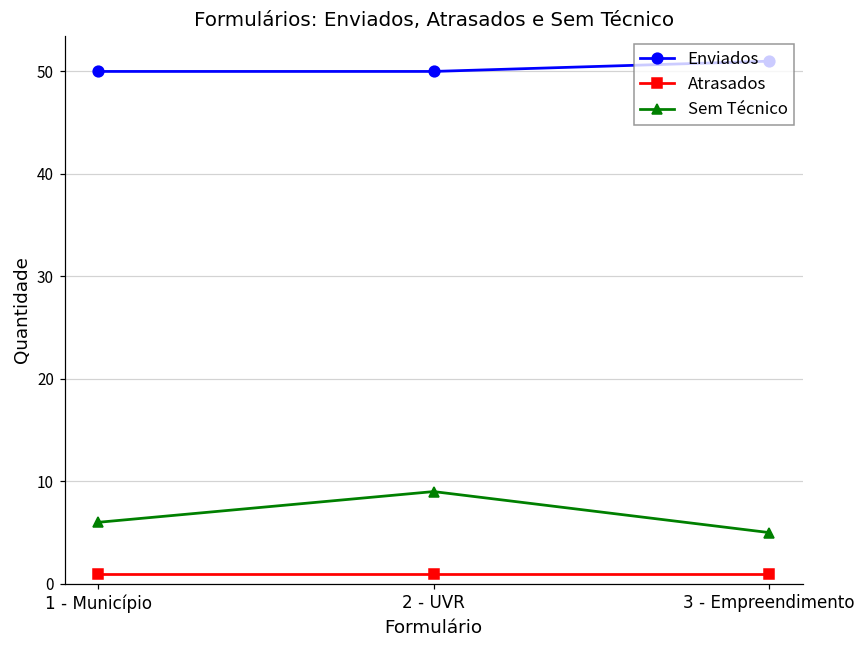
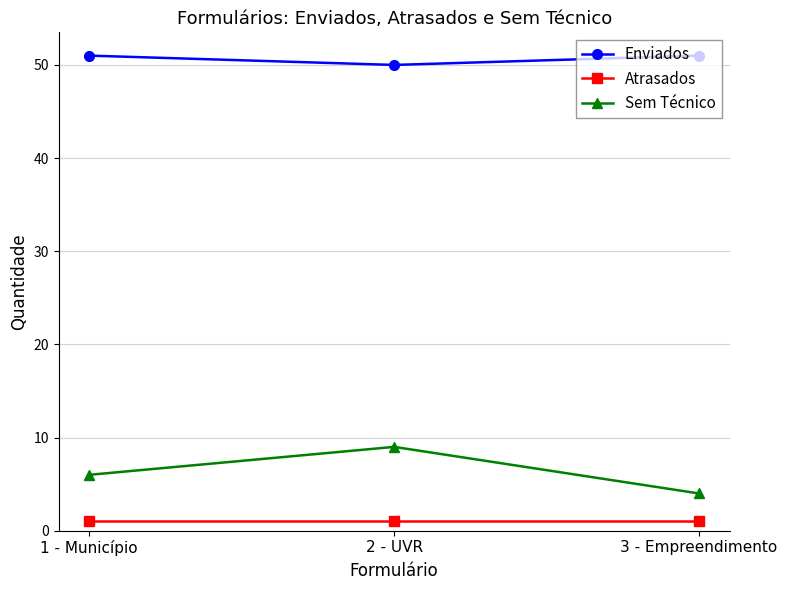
Enviados, 1 - Município: 50 -> 51
Sem Técnico, 3 - Empreendimento: 5 -> 4
